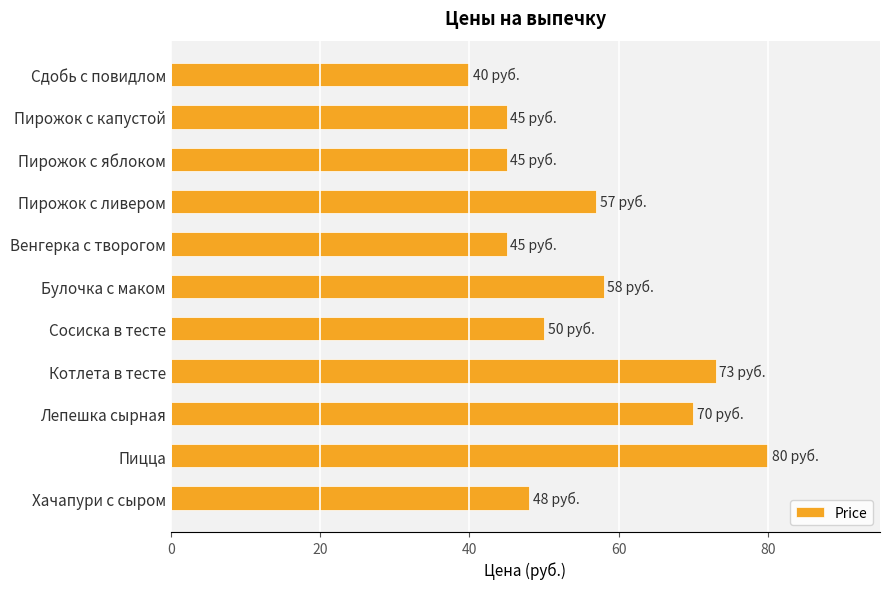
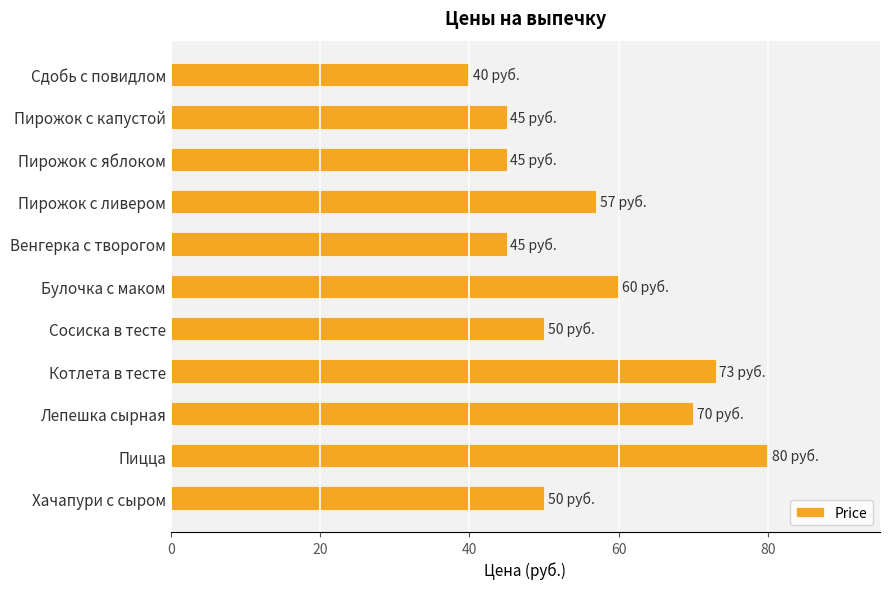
Булочка с маком: 58 -> 60
Хачапури с сыром: 48 -> 50
